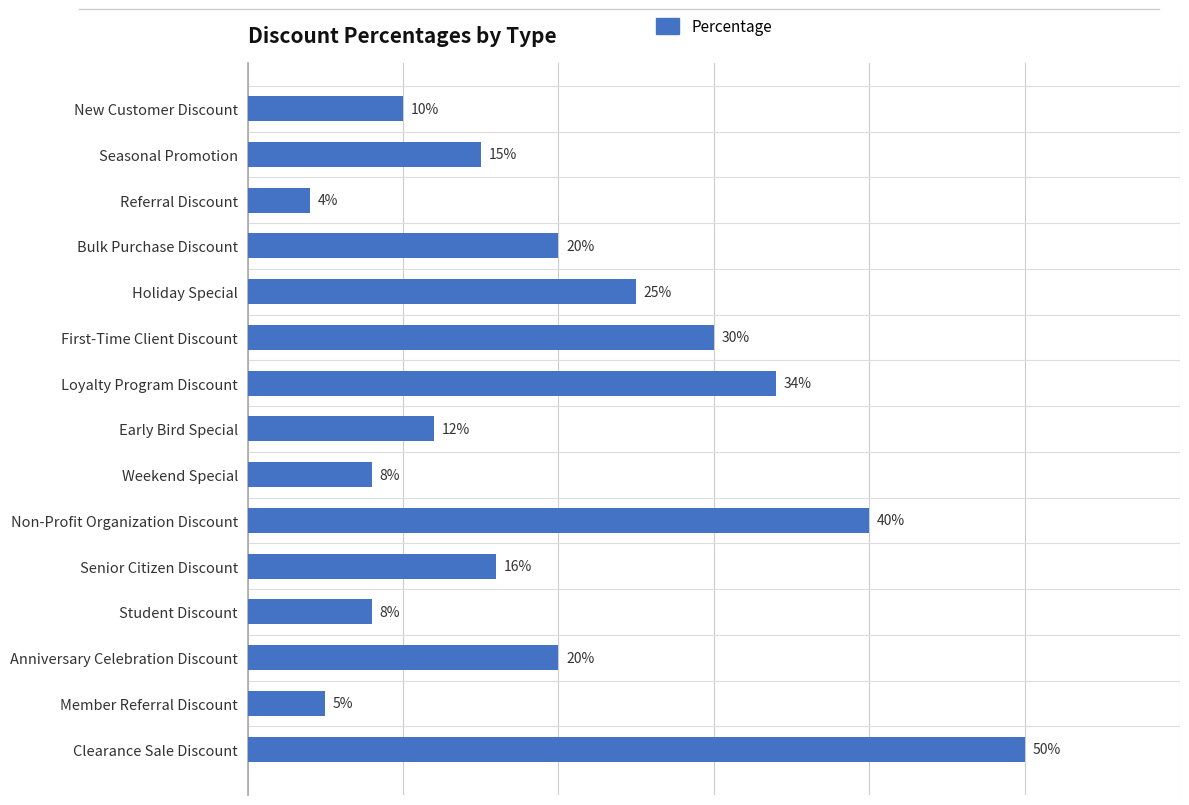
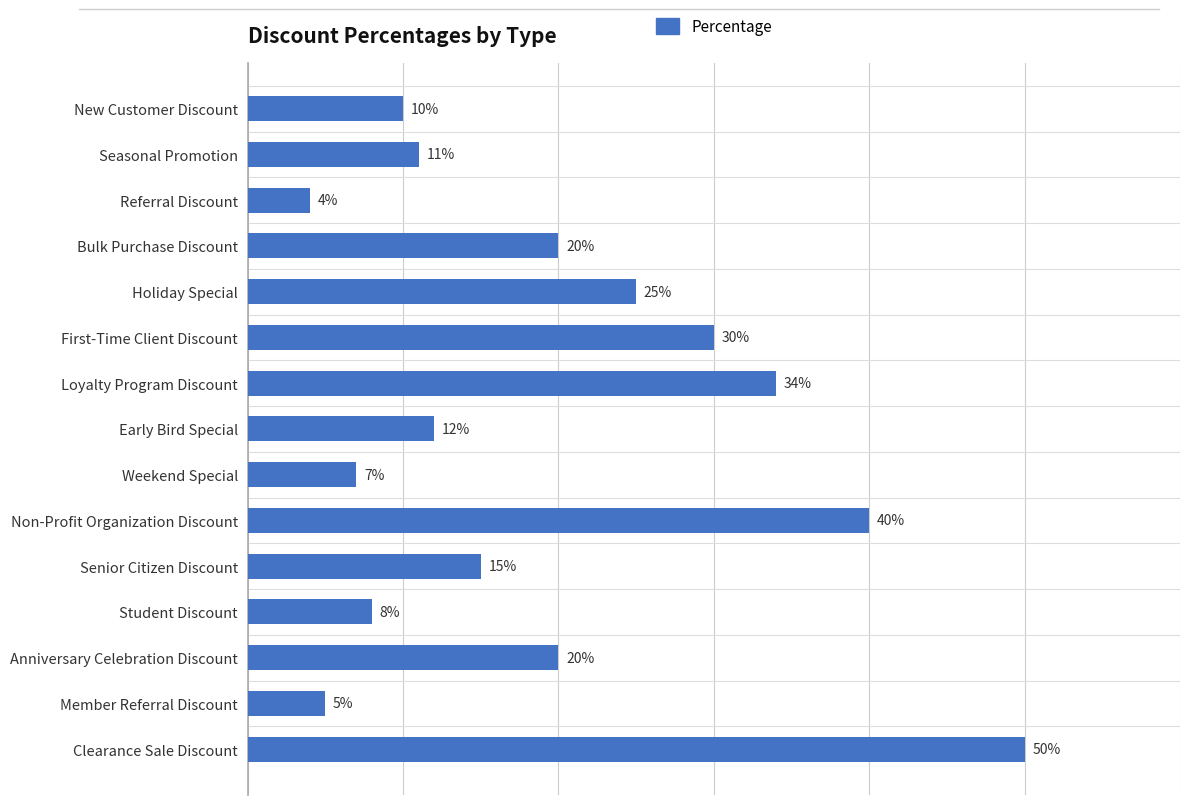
Seasonal Promotion: 15% -> 11%
Weekend Special: 8% -> 7%
Senior Citizen Discount: 16% -> 15%
